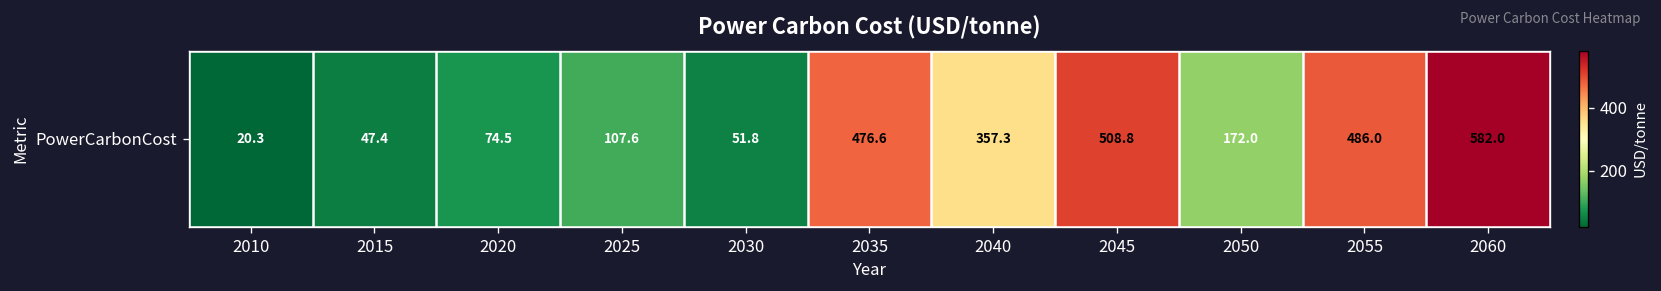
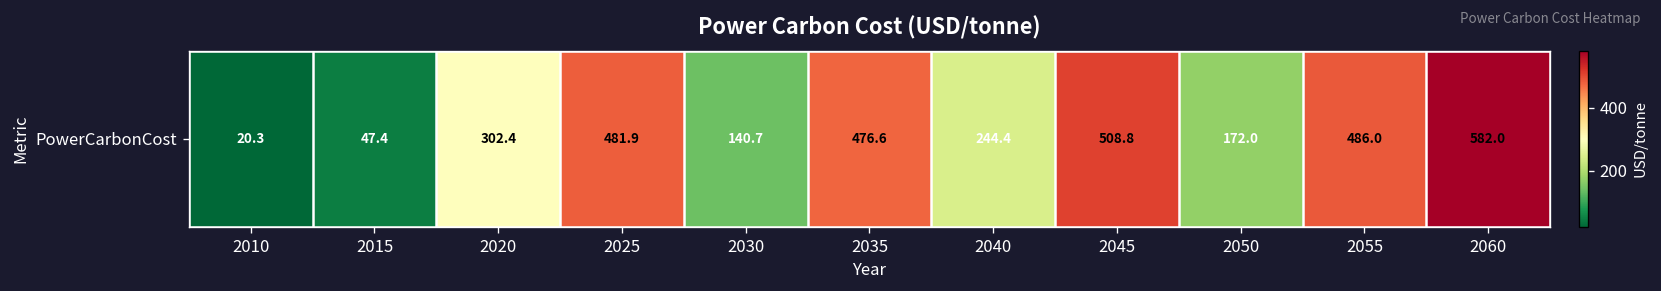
PowerCarbonCost, 2020: 74.5 -> 302.4
PowerCarbonCost, 2025: 107.6 -> 481.9
PowerCarbonCost, 2030: 51.8 -> 140.7
PowerCarbonCost, 2040: 357.3 -> 244.4
